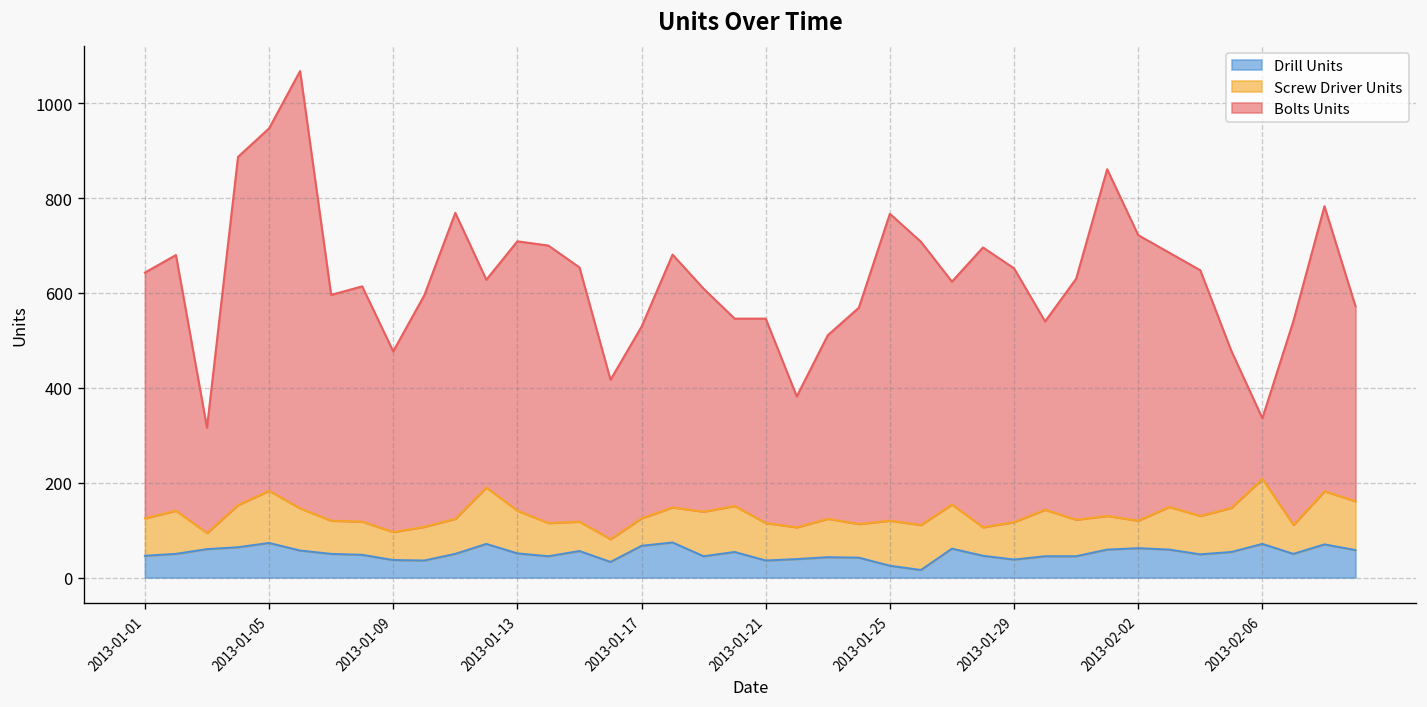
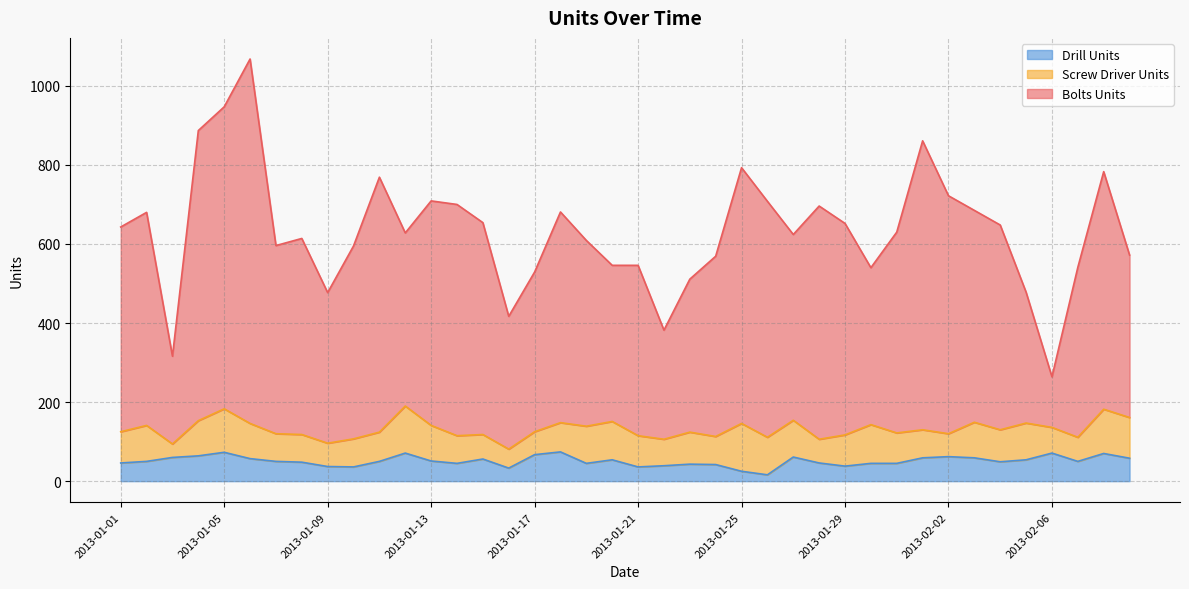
Screw Driver Units, 2013-01-25: 100 -> 120
Screw Driver Units, 2013-02-06: 140 -> 70
